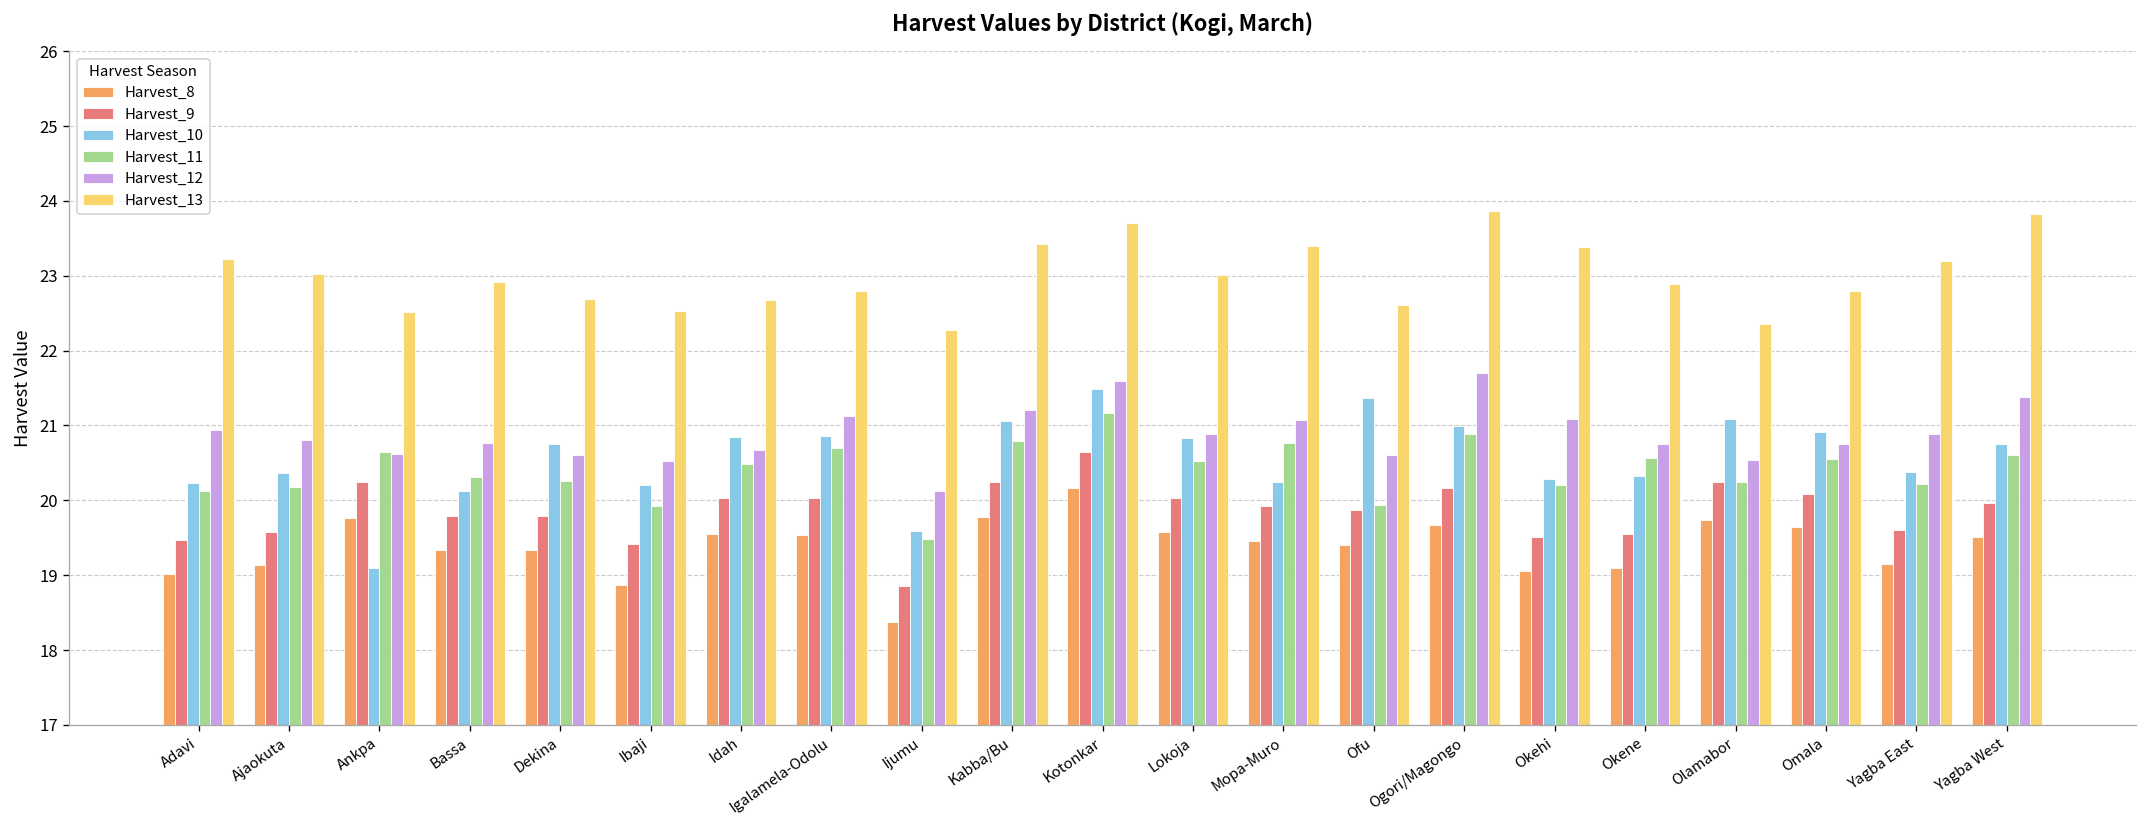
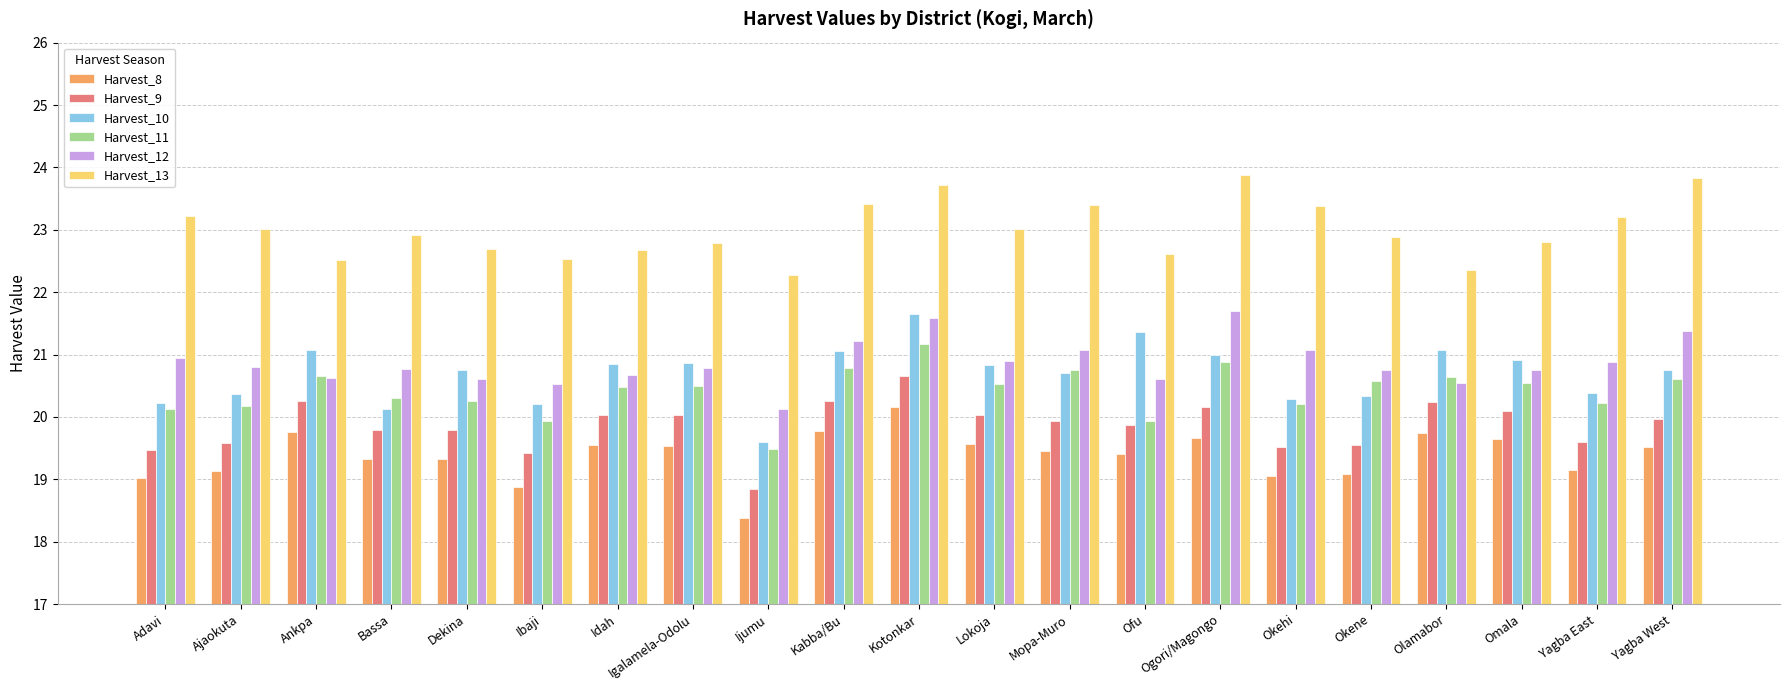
Harvest_10, Ankpa: 19.1 -> 21.1
Harvest_11, Igalamela-Odolu: 20.7 -> 20.5
Harvest_12, Igalamela-Odolu: 21.1 -> 20.8
Harvest_10, Kotonkar: 21.5 -> 21.7
Harvest_10, Mopa-Muro: 20.3 -> 20.7
Harvest_11, Olamabor: 20.3 -> 20.6
